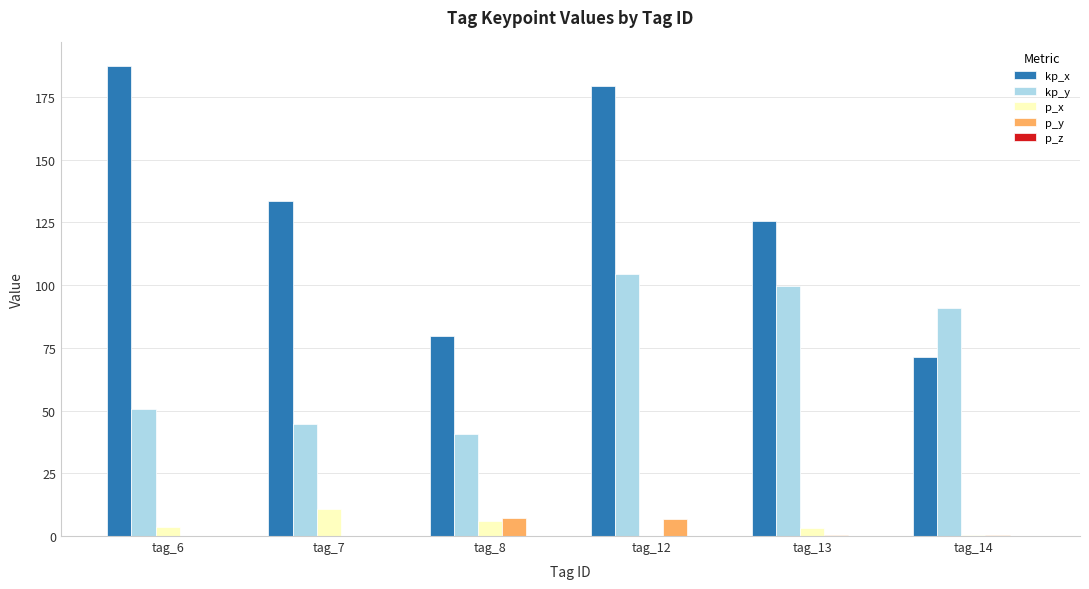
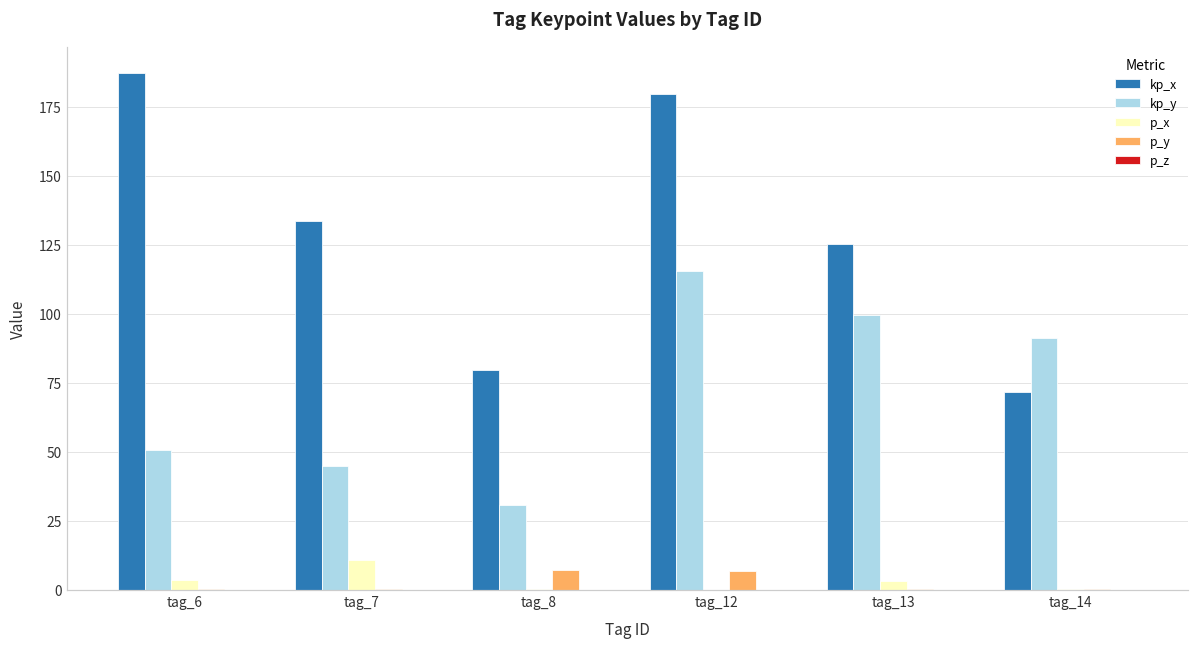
kp_y, tag_8: 41 -> 31
p_x, tag_8: 6 -> 0
kp_y, tag_12: 104 -> 116
